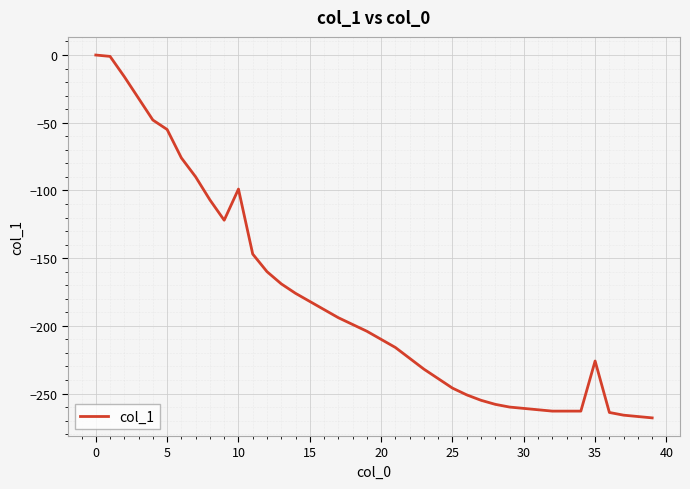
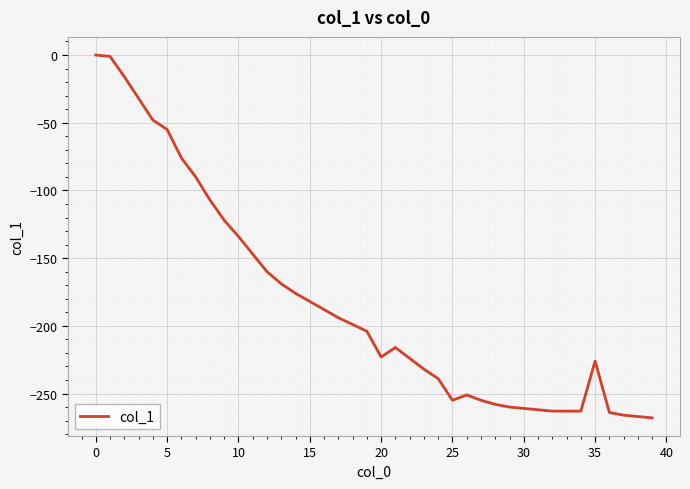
10: -99 -> -134
20: -210 -> -223
25: -246 -> -255
